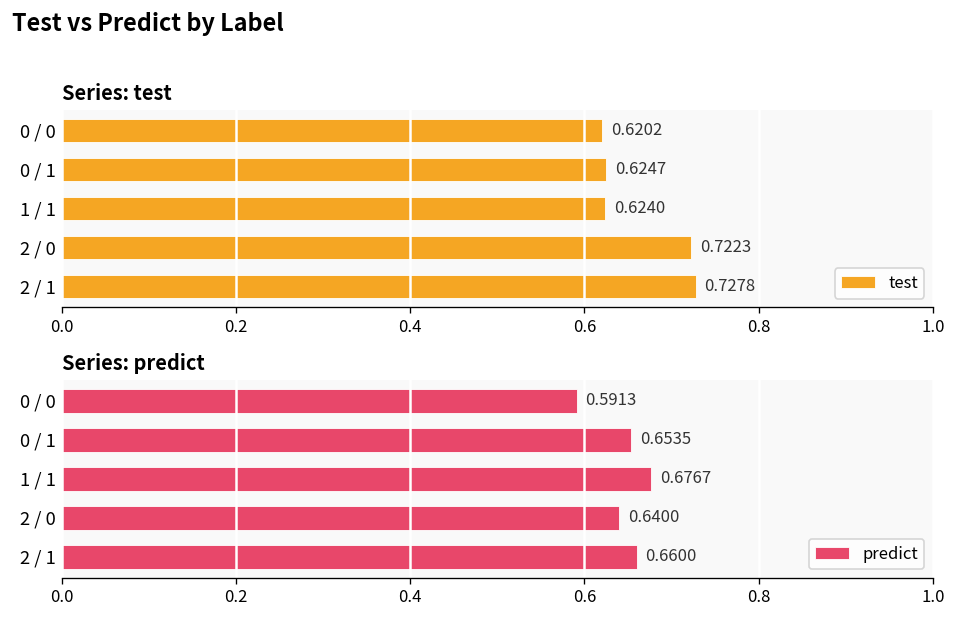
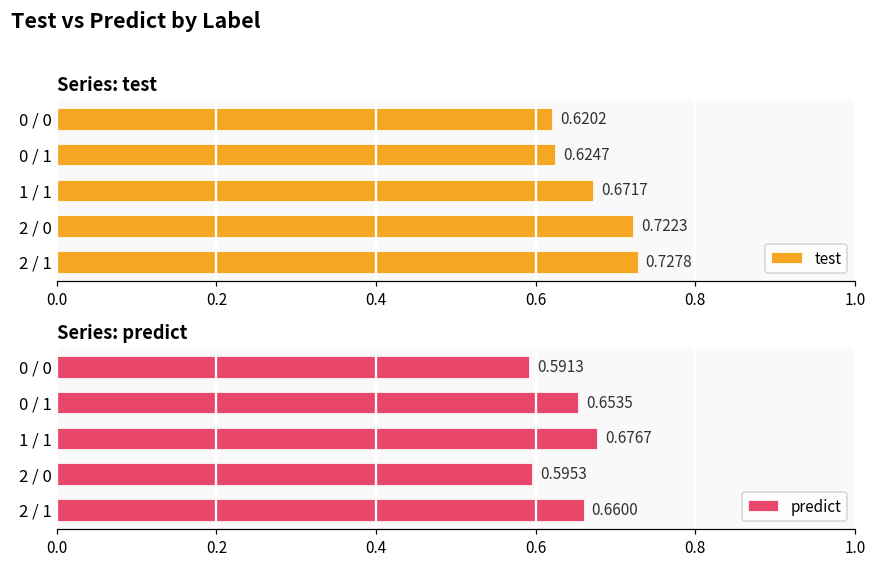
Series: test, 1 / 1: 0.6240 -> 0.6717
Series: predict, 2 / 0: 0.6400 -> 0.5953
